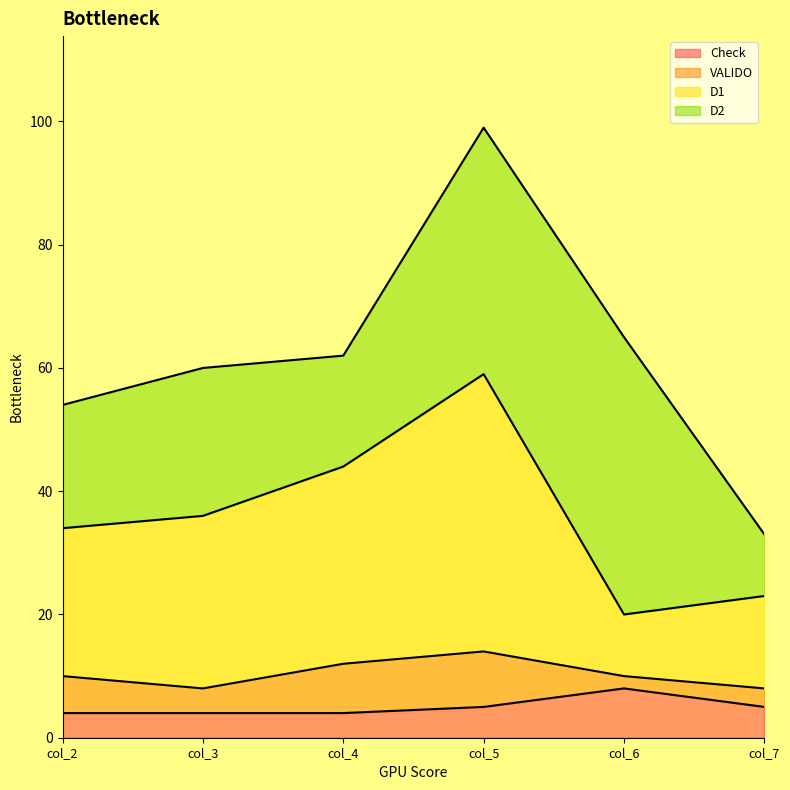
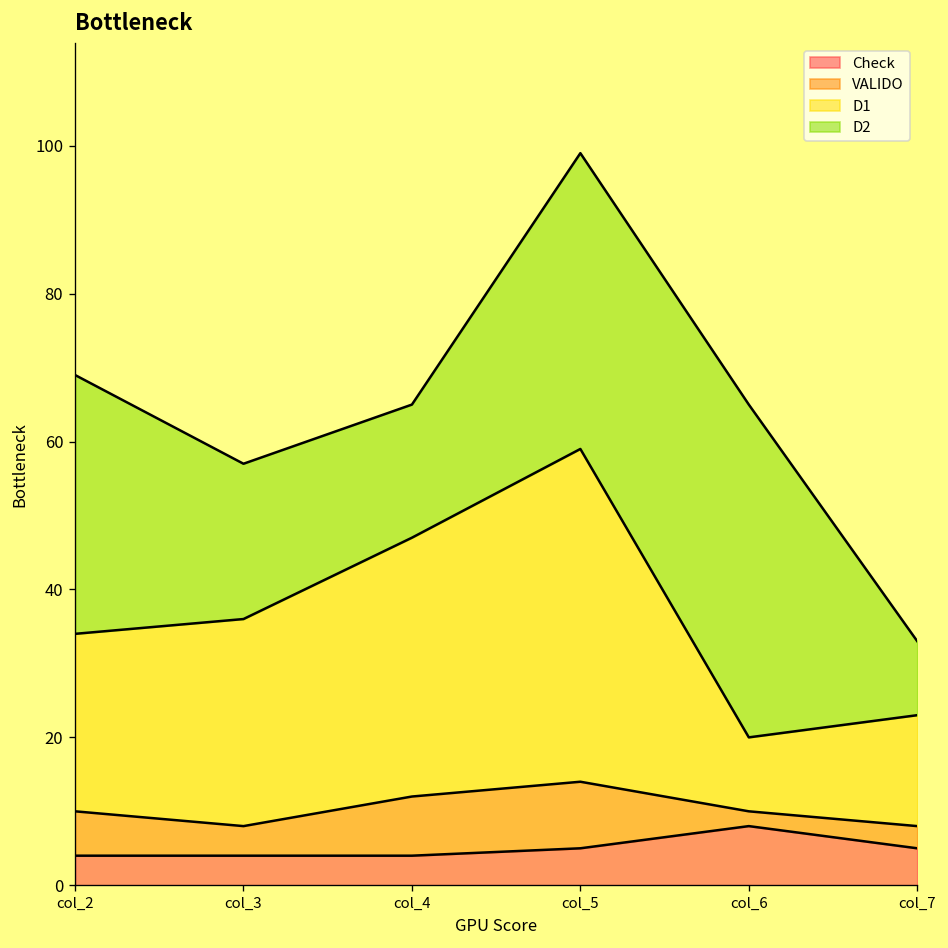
D2, col_2: 20 -> 35
D2, col_3: 24 -> 21
D1, col_4: 32 -> 35
